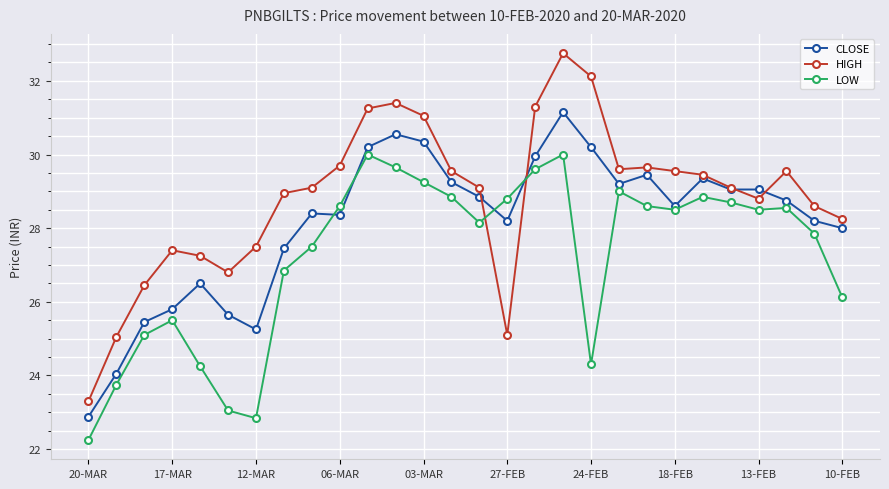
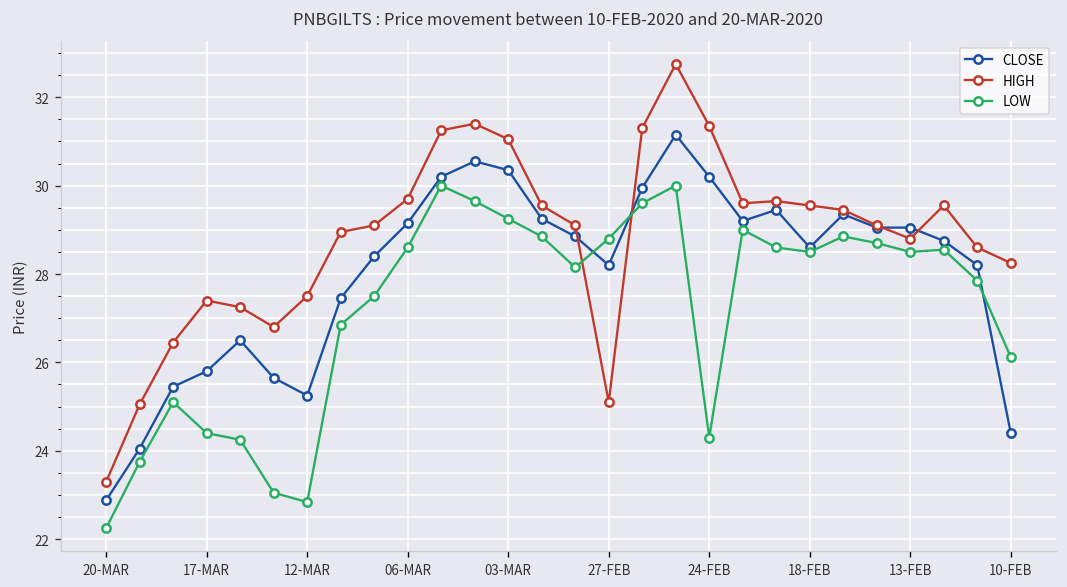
LOW, 17-MAR: 25.5 -> 24.4
CLOSE, 06-MAR: 28.4 -> 29.2
HIGH, 24-FEB: 32.1 -> 31.4
CLOSE, 10-FEB: 28.0 -> 24.4
